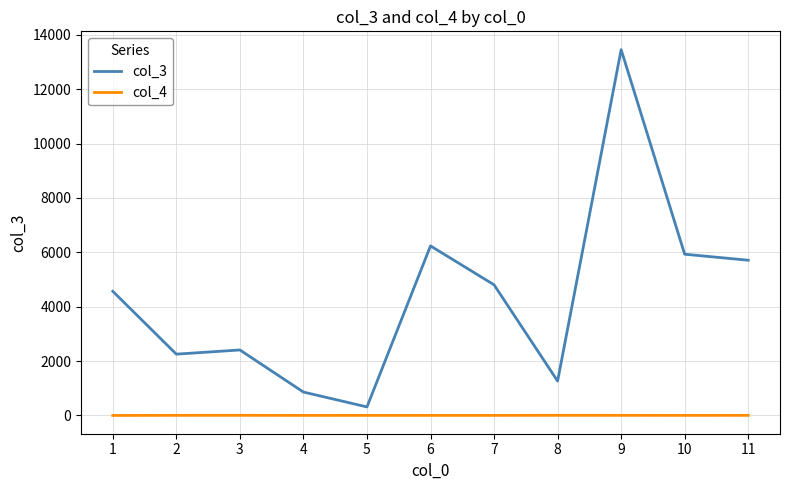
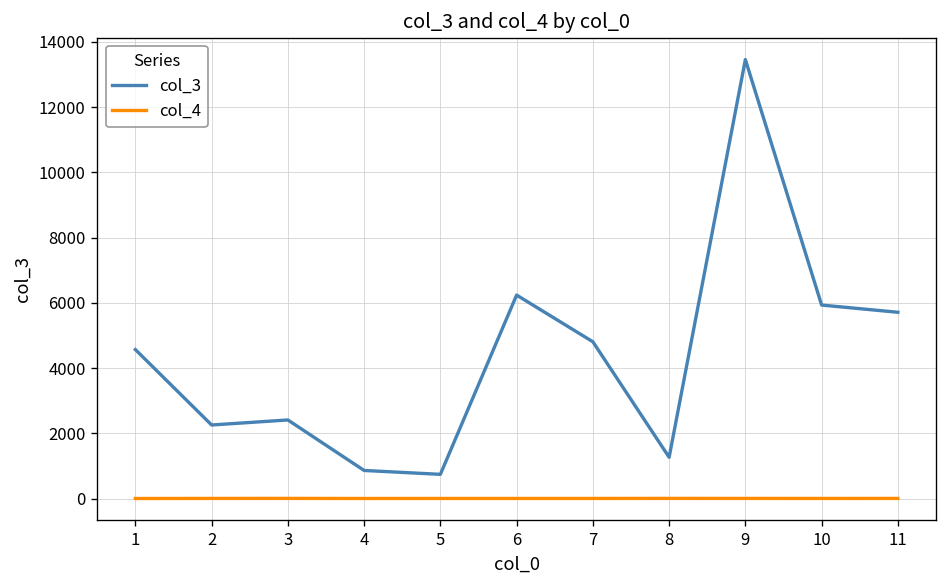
col_3, 5: 300 -> 700
